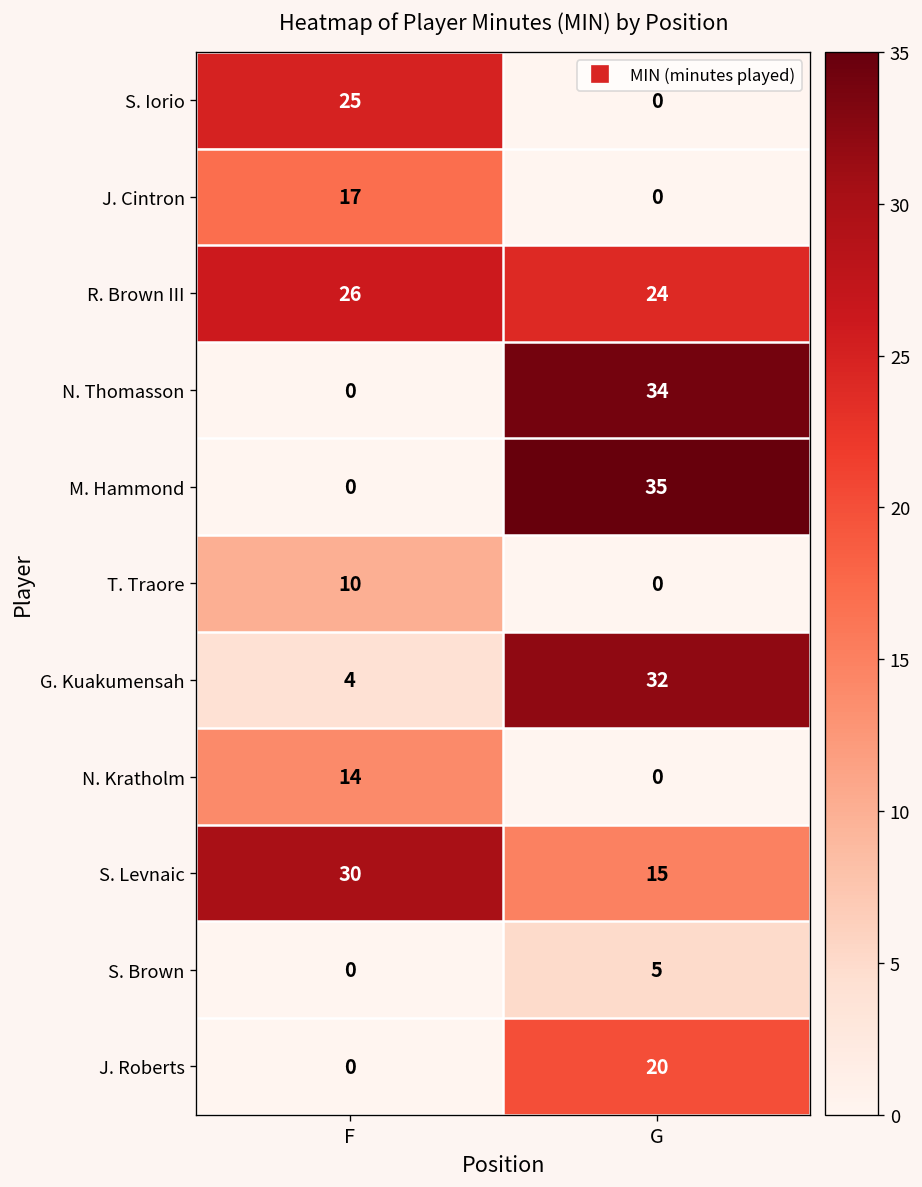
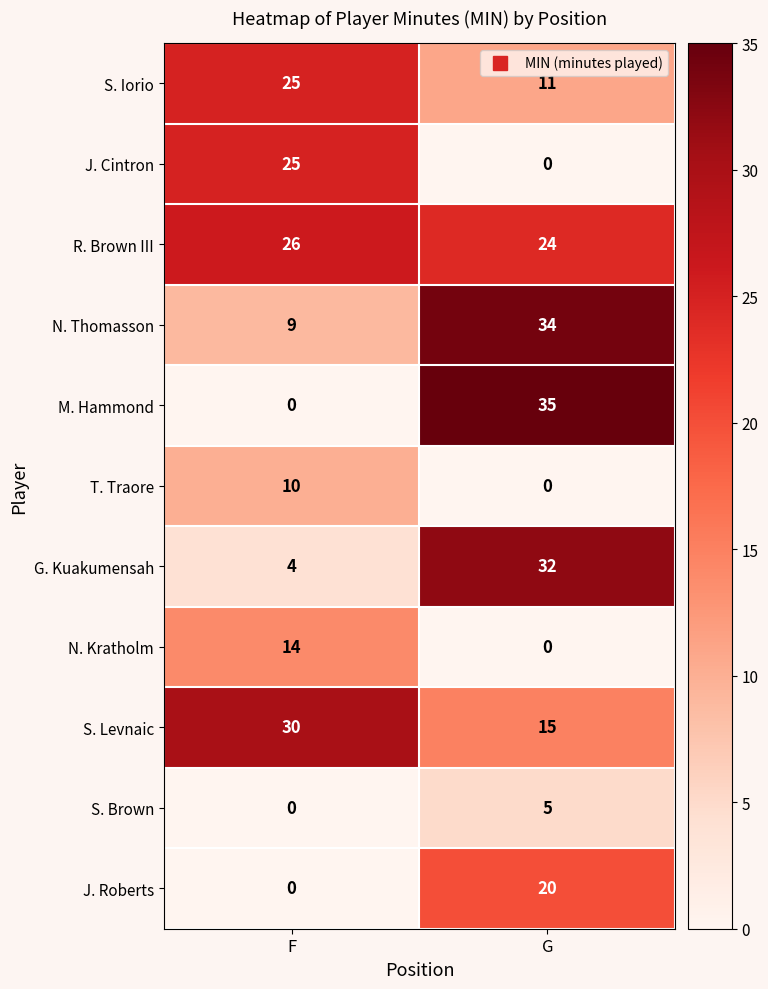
S. Iorio, G: 0 -> 11
J. Cintron, F: 17 -> 25
N. Thomasson, F: 0 -> 9
